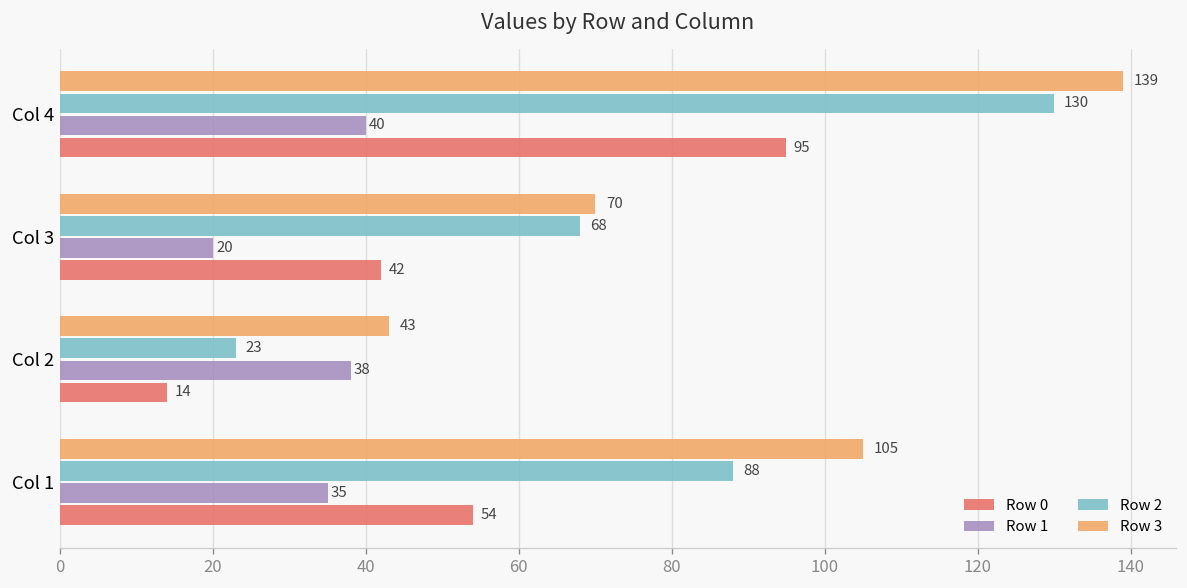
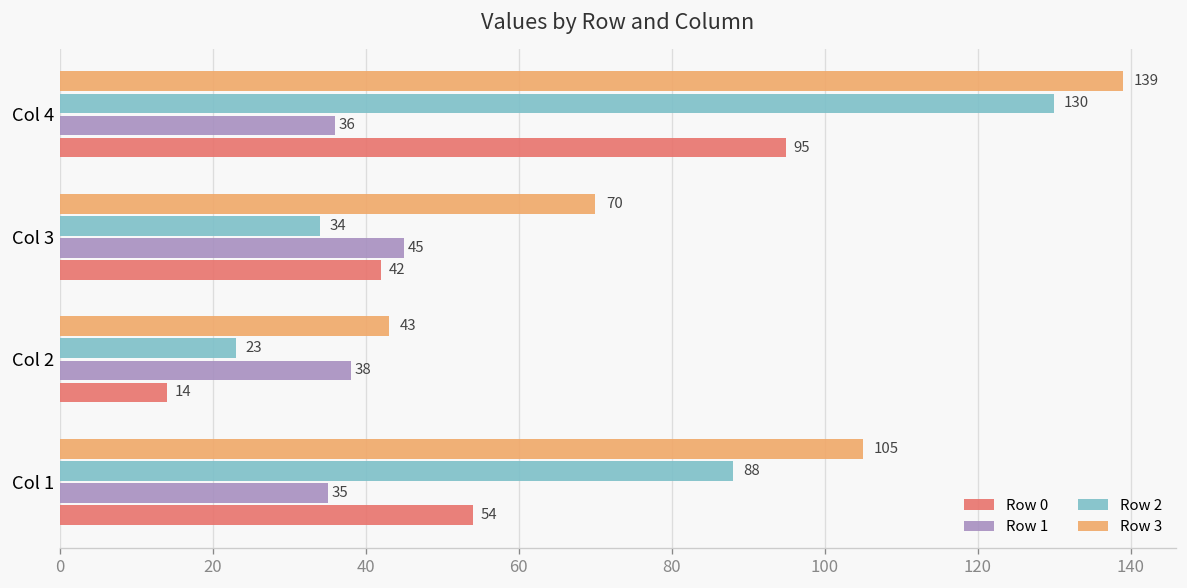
Row 1, Col 4: 40 -> 36
Row 2, Col 3: 68 -> 34
Row 1, Col 3: 20 -> 45
